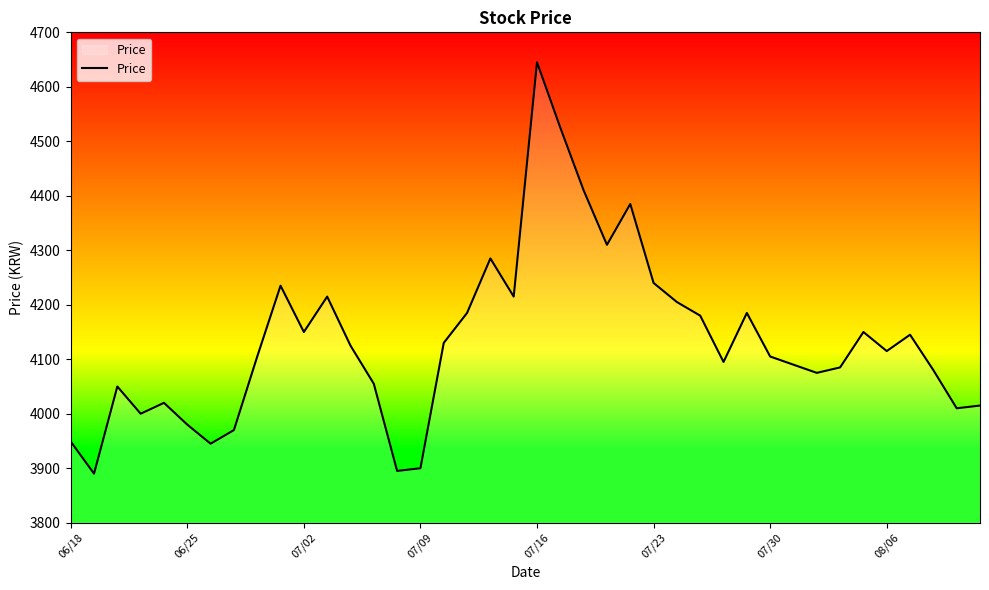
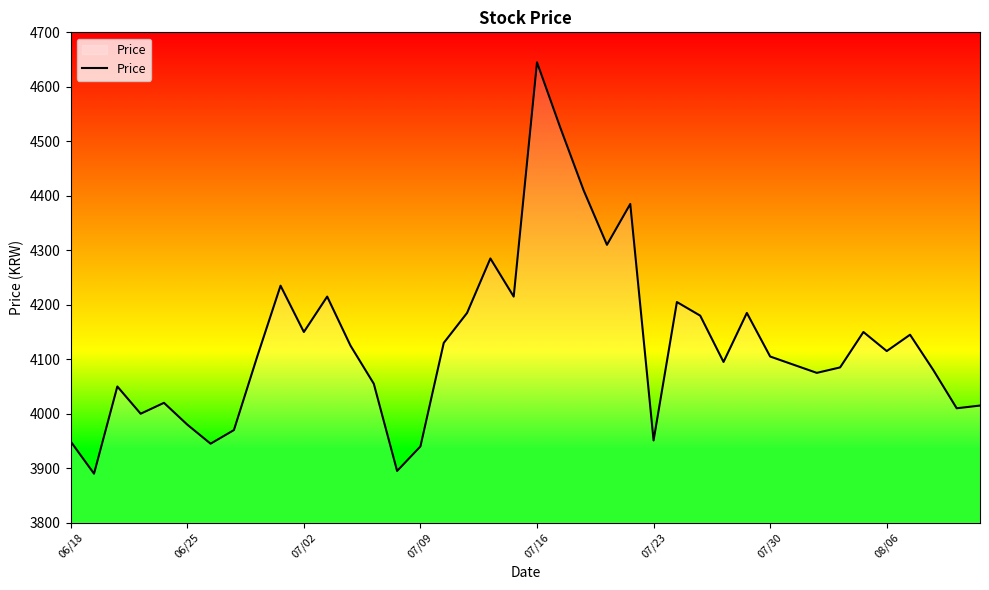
07/09: 3900 -> 3940
07/23: 4240 -> 3950
